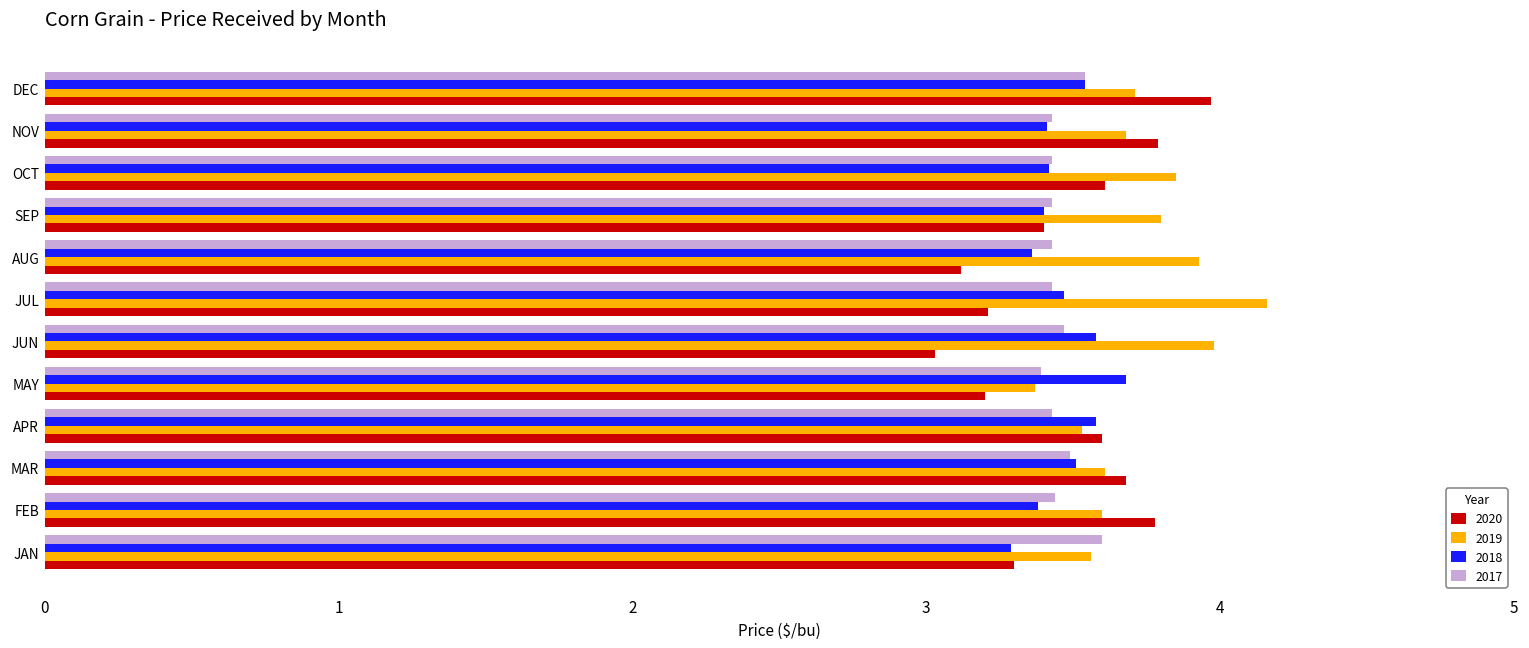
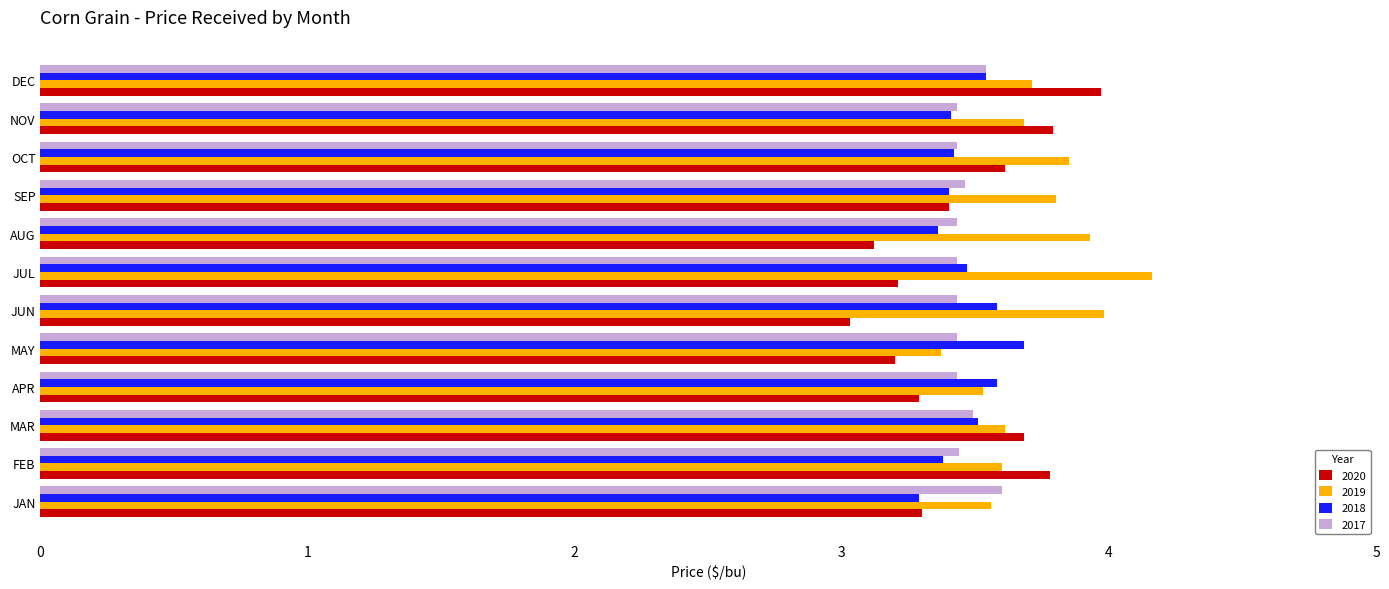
2017, SEP: 3.43 -> 3.46
2017, JUN: 3.47 -> 3.43
2017, MAY: 3.39 -> 3.43
2020, APR: 3.60 -> 3.29
